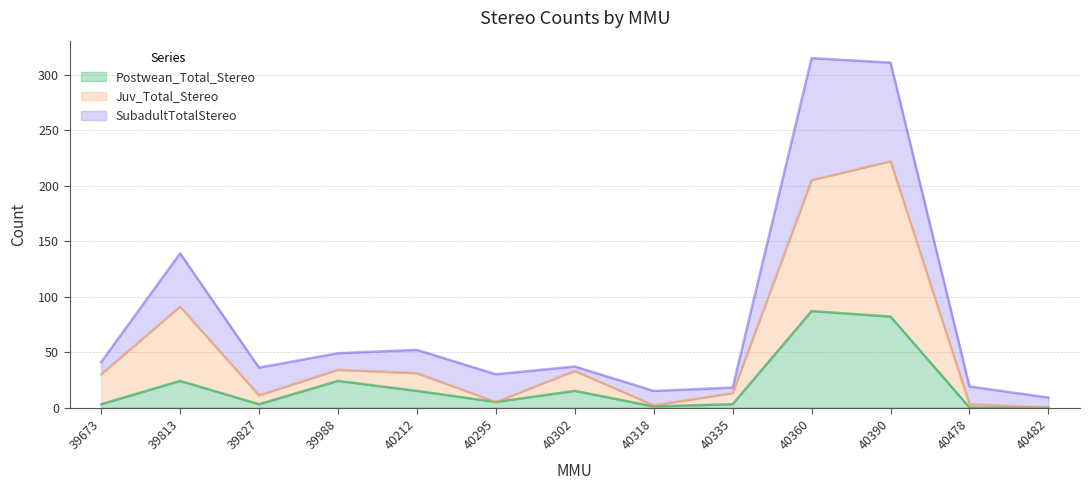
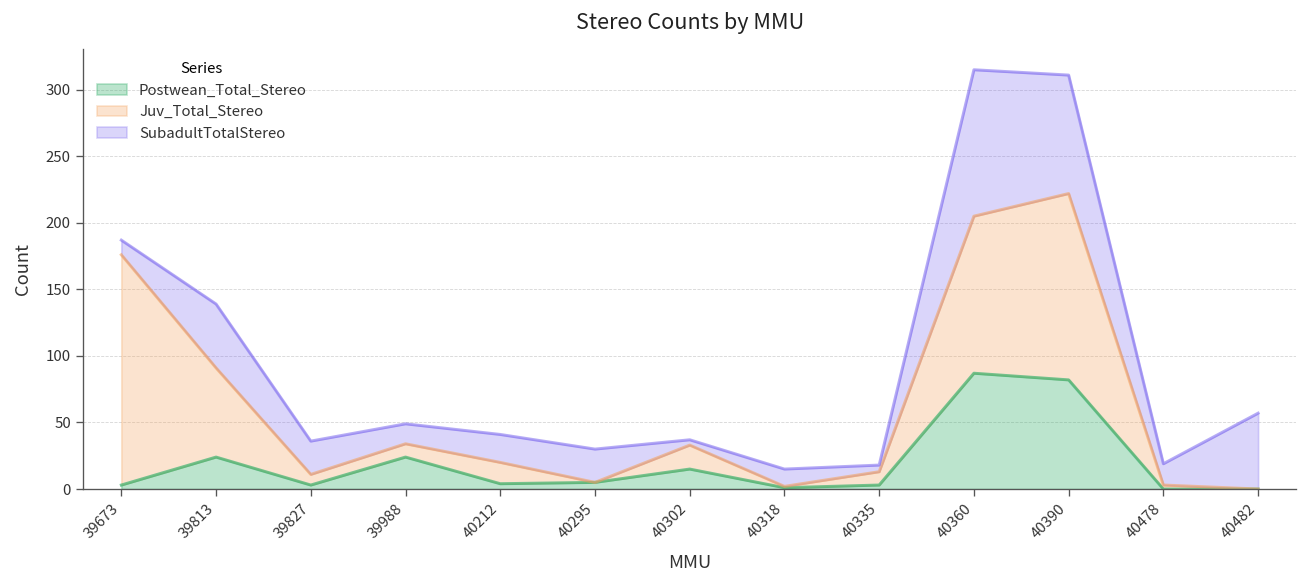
Juv_Total_Stereo, 39673: 27 -> 173
Postwean_Total_Stereo, 40212: 15 -> 4
SubadultTotalStereo, 40482: 9 -> 57
